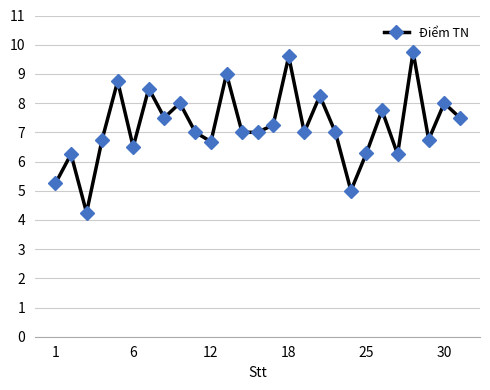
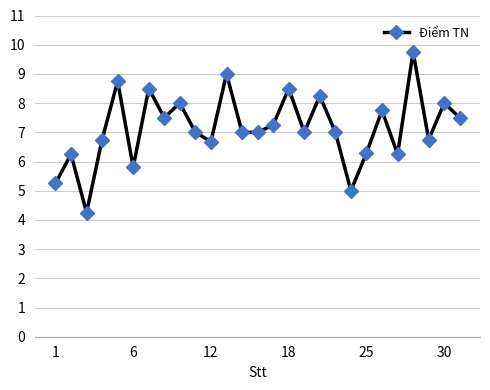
6: 6.5 -> 5.8
18: 9.6 -> 8.5
